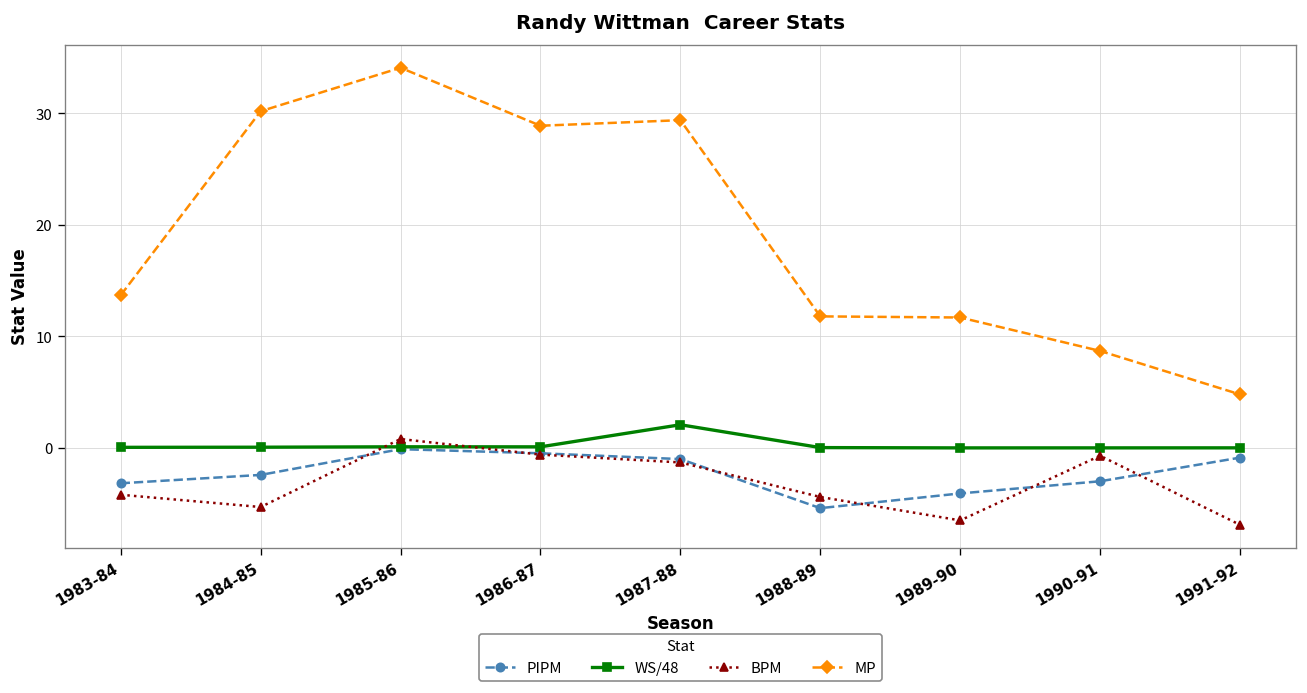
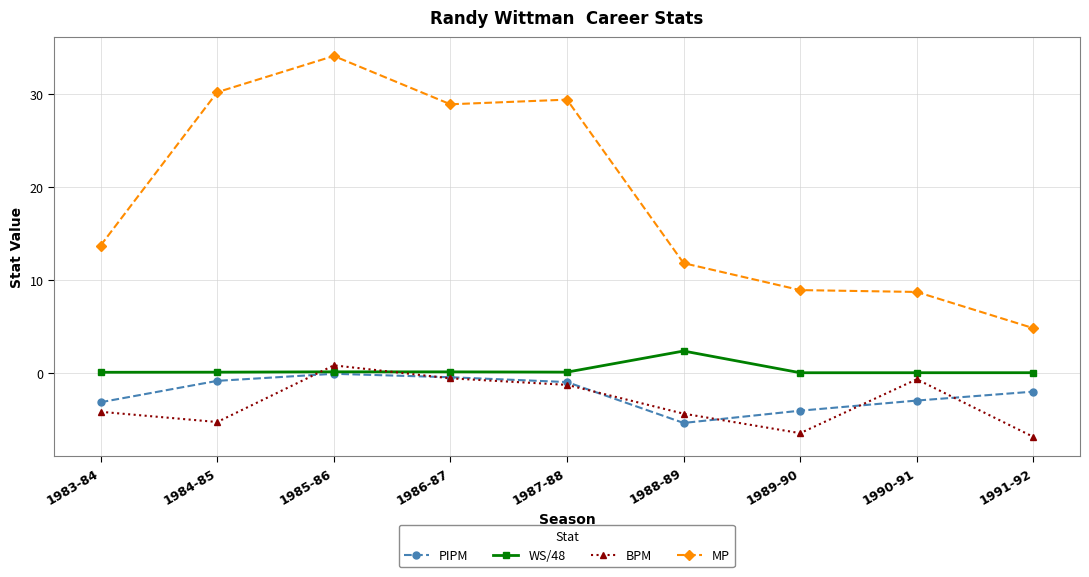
PIPM, 1984-85: -2 -> -1
WS/48, 1987-88: 2 -> 0
WS/48, 1988-89: 0 -> 2
MP, 1989-90: 12 -> 9
PIPM, 1991-92: -1 -> -2
